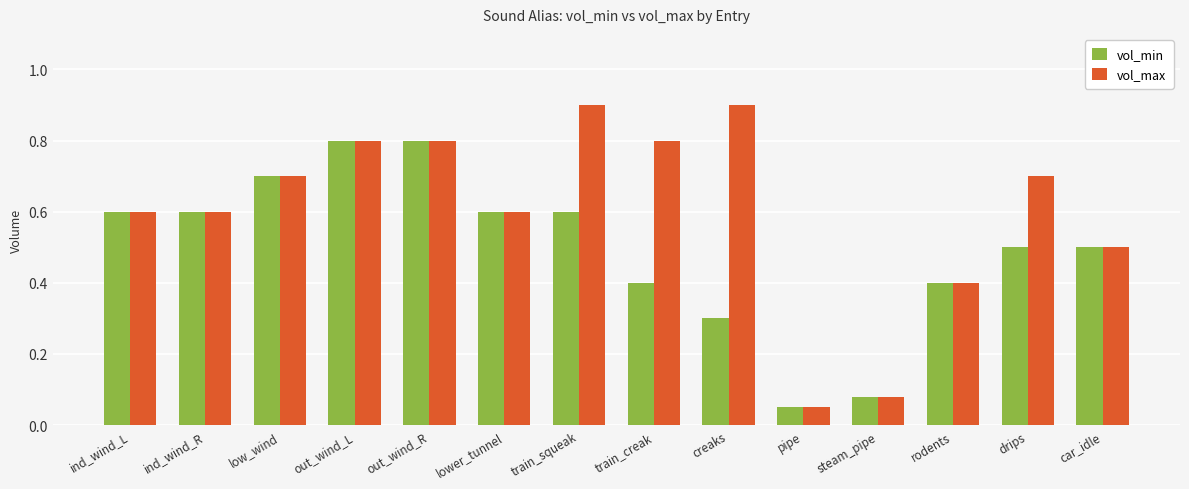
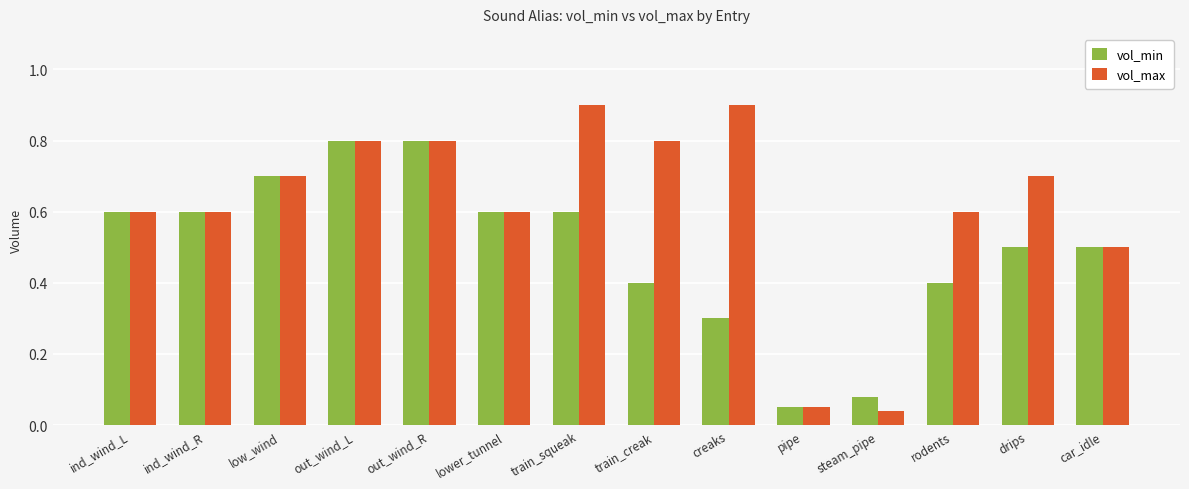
vol_max, steam_pipe: 0.08 -> 0.04
vol_max, rodents: 0.4 -> 0.6
